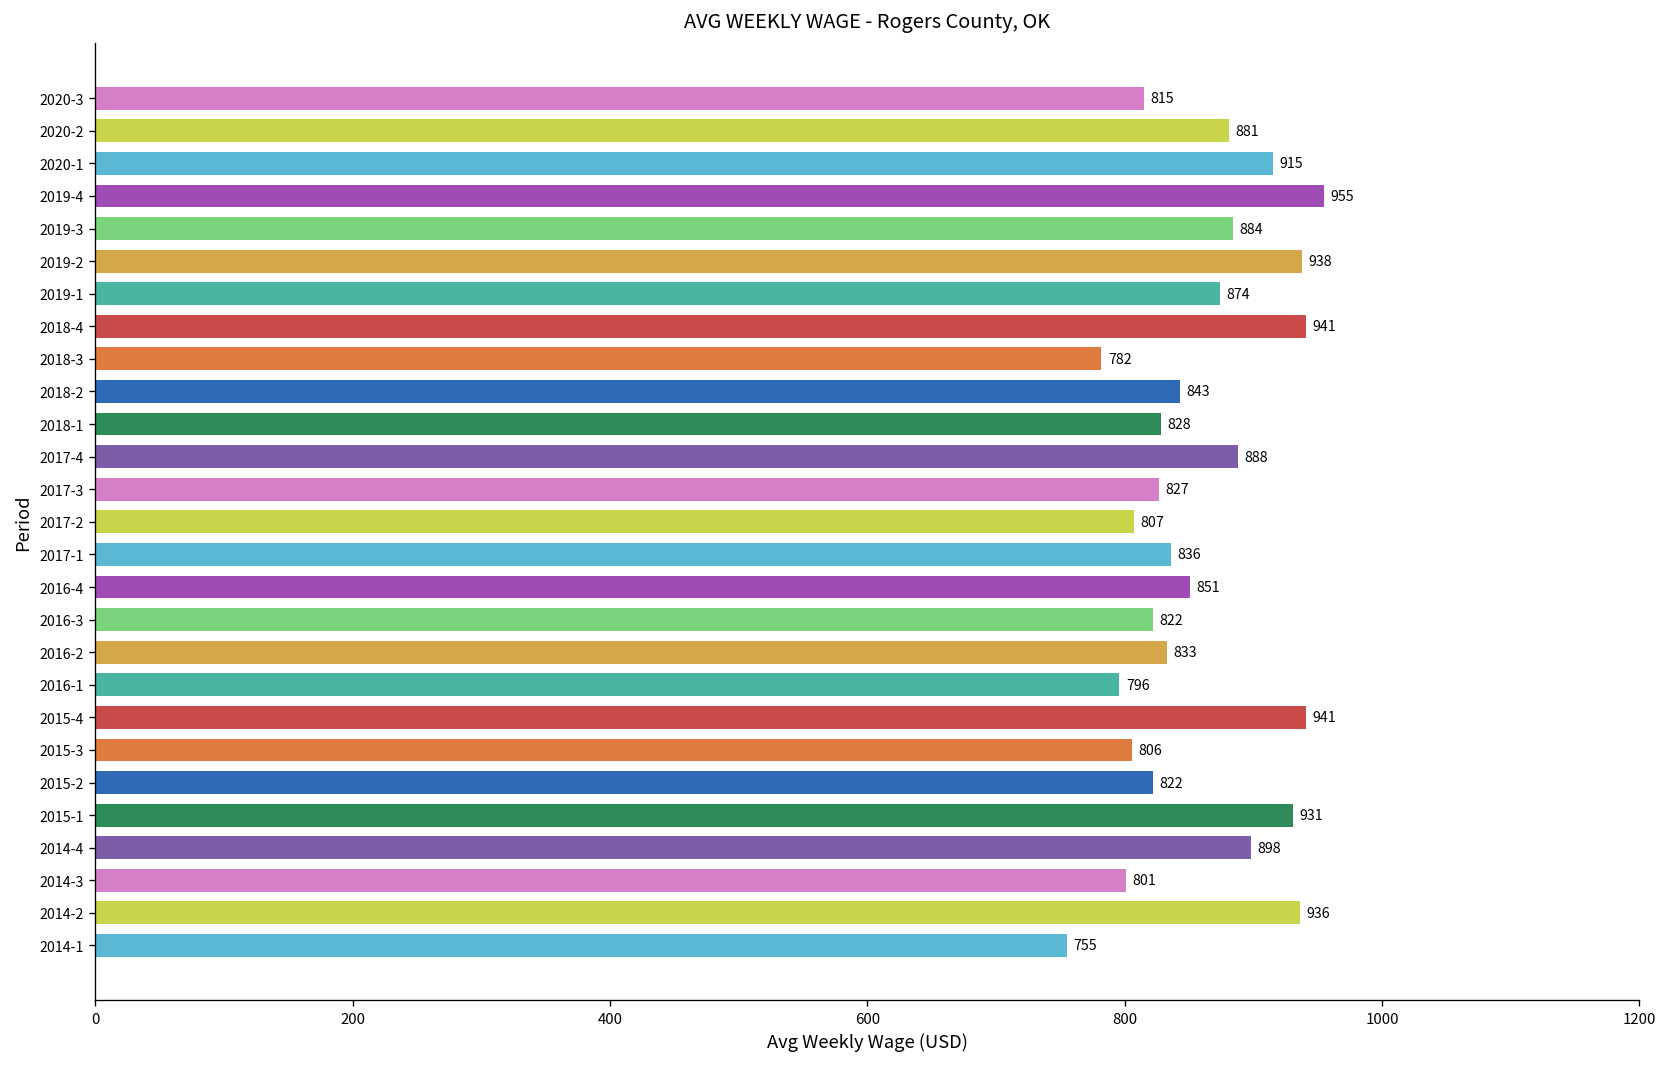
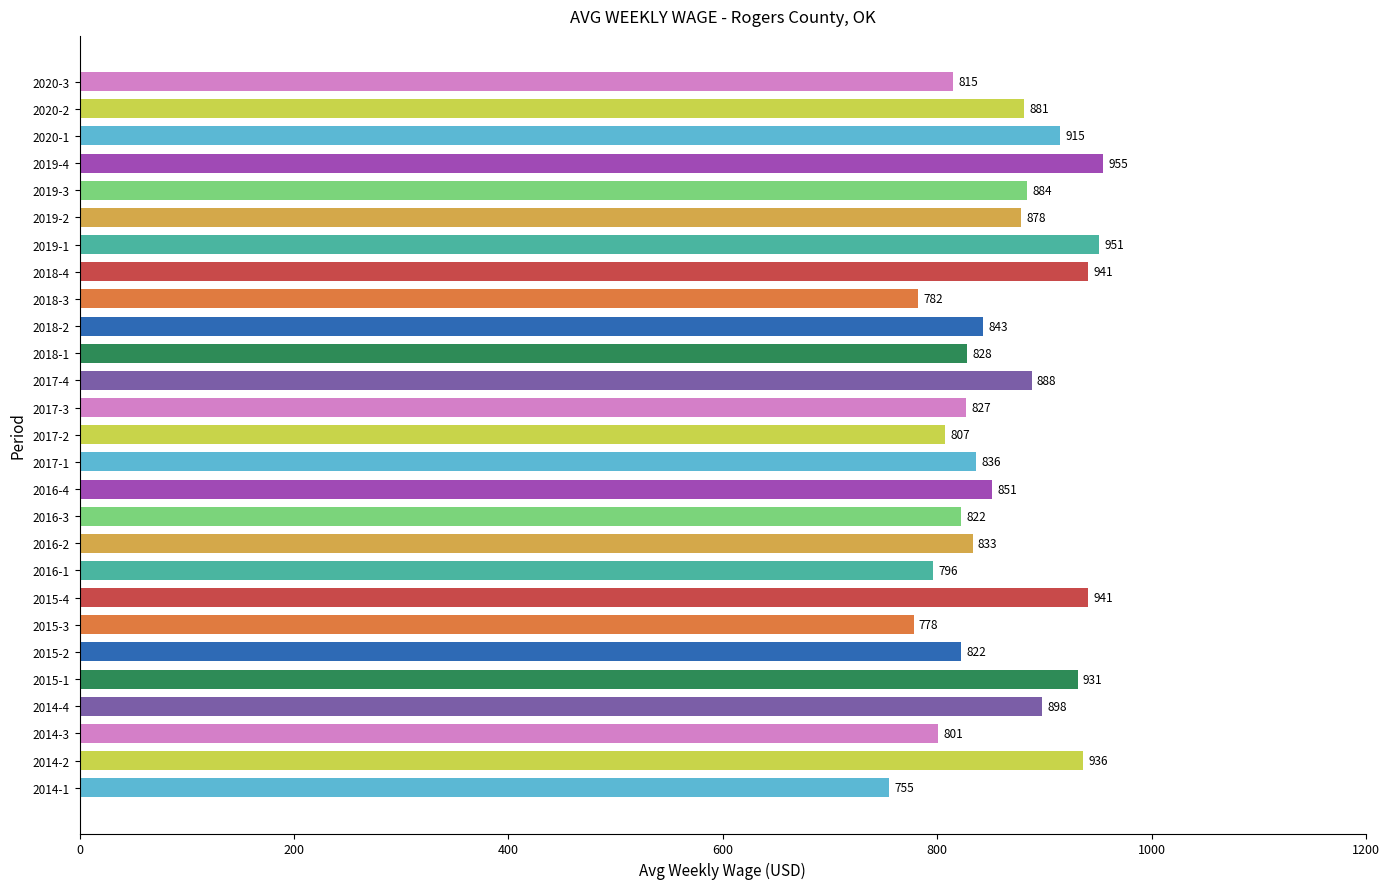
2019-2: 938 -> 878
2019-1: 874 -> 951
2015-3: 806 -> 778
